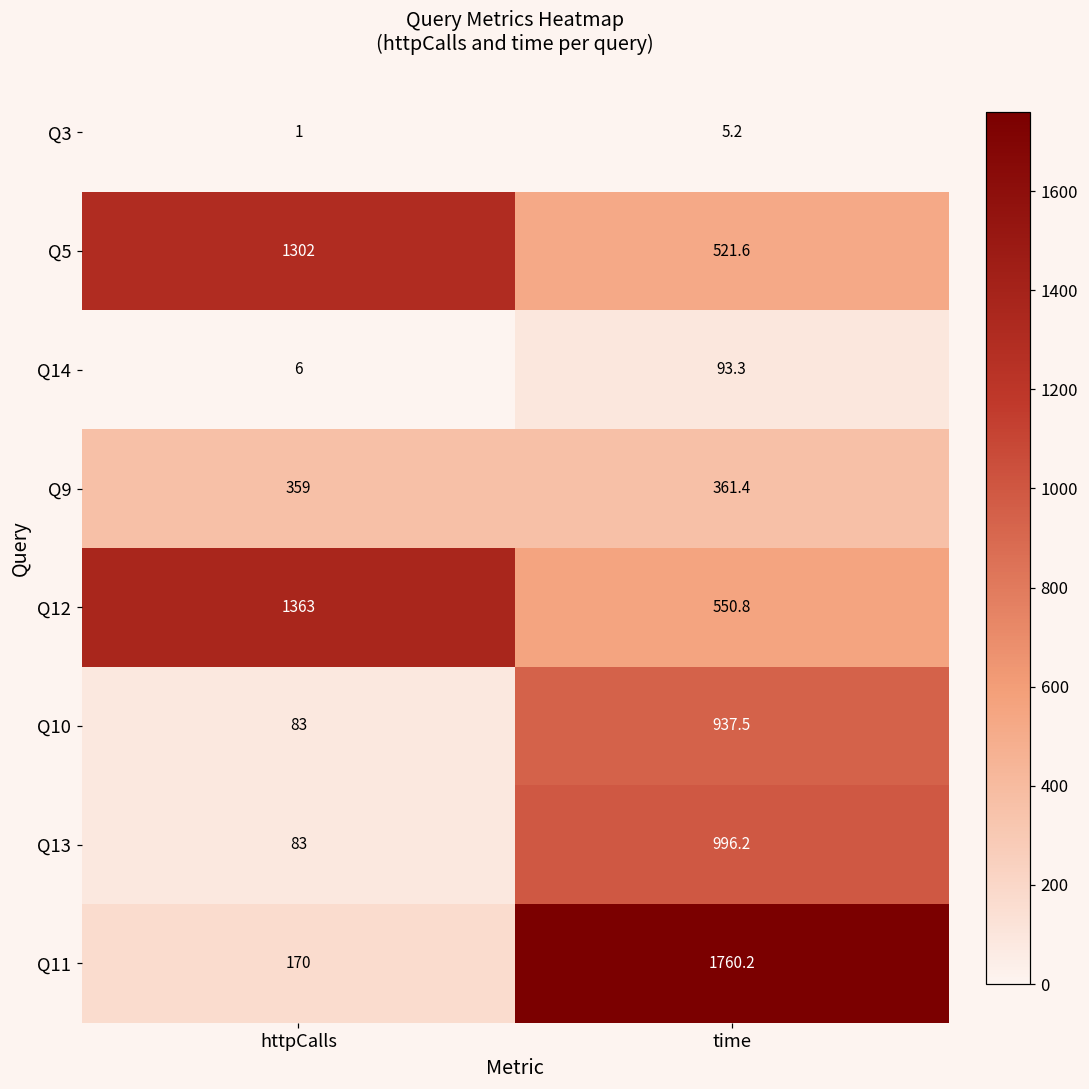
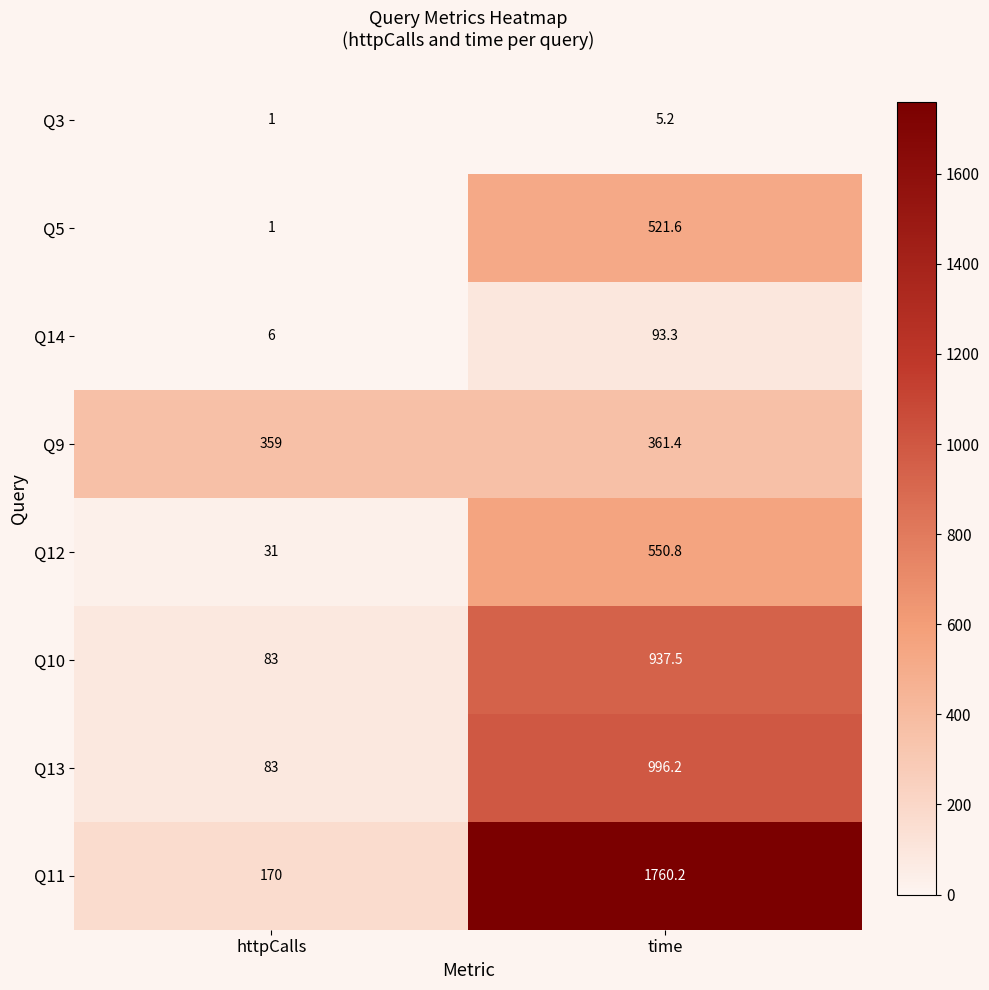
Q5, httpCalls: 1302 -> 1
Q12, httpCalls: 1363 -> 31
